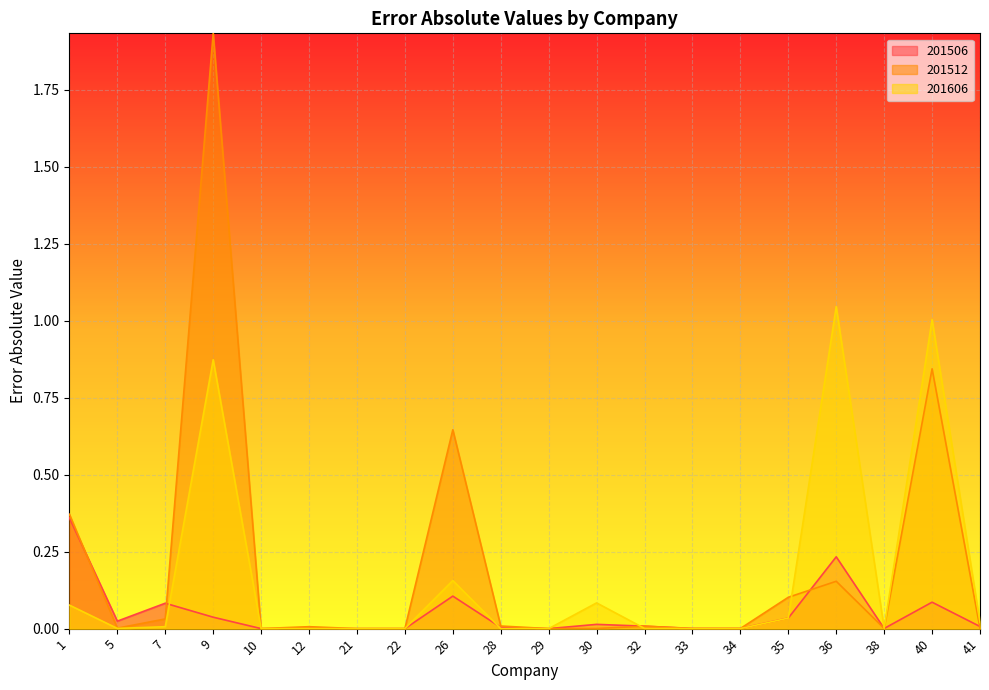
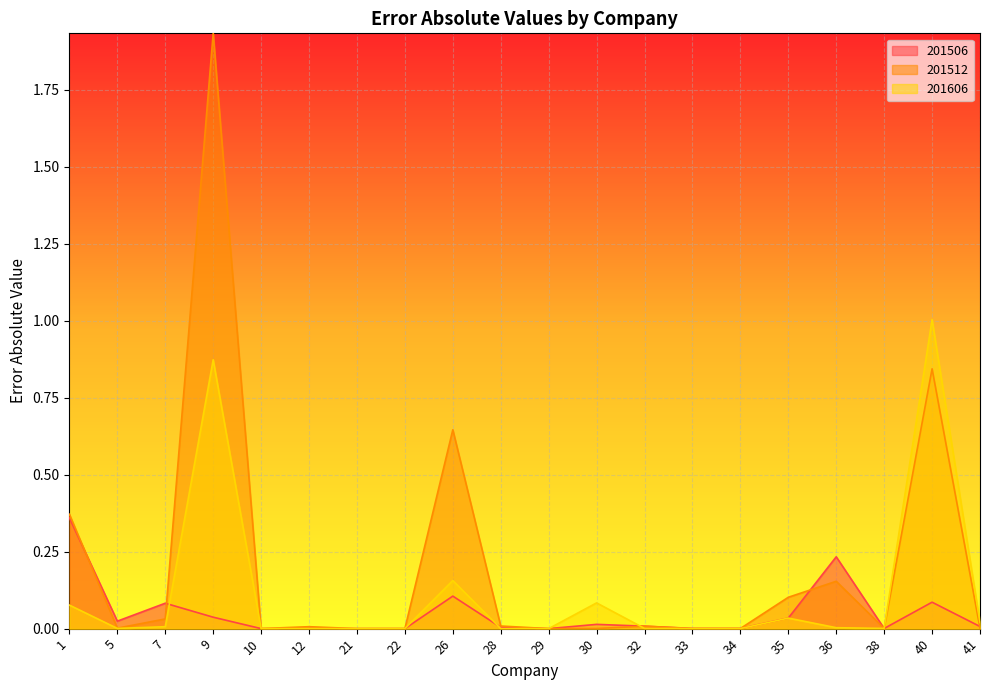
201606, 36: 1.05 -> 0.00
